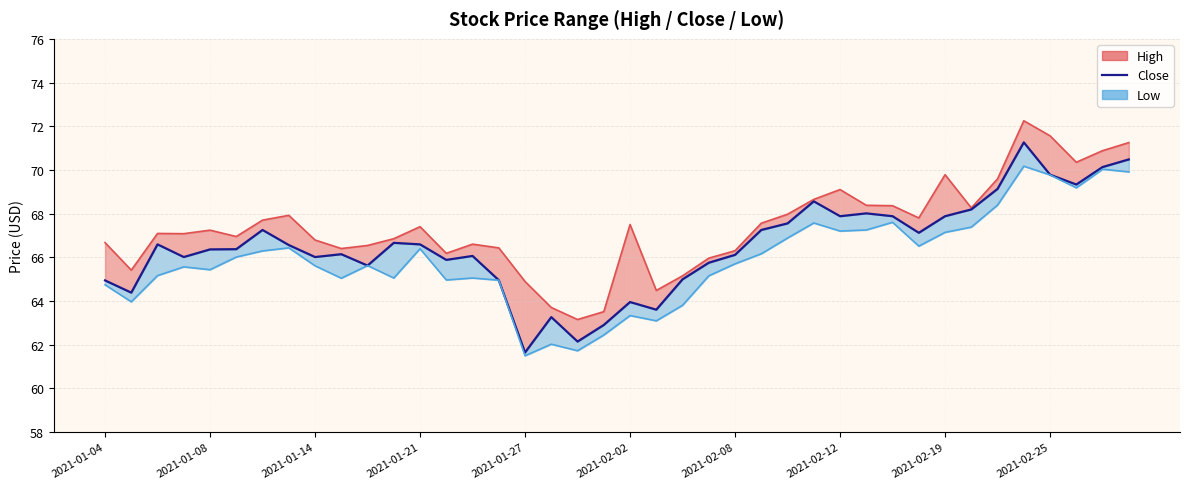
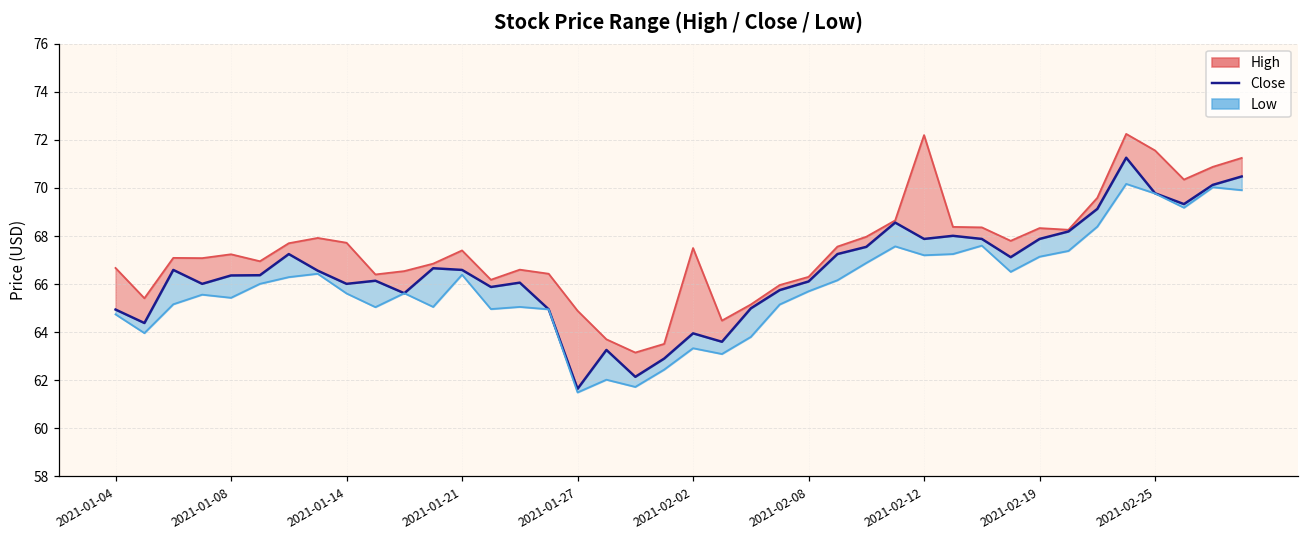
High, 2021-01-14: 66.8 -> 67.7
High, 2021-02-12: 69.1 -> 72.2
High, 2021-02-19: 69.8 -> 68.3
